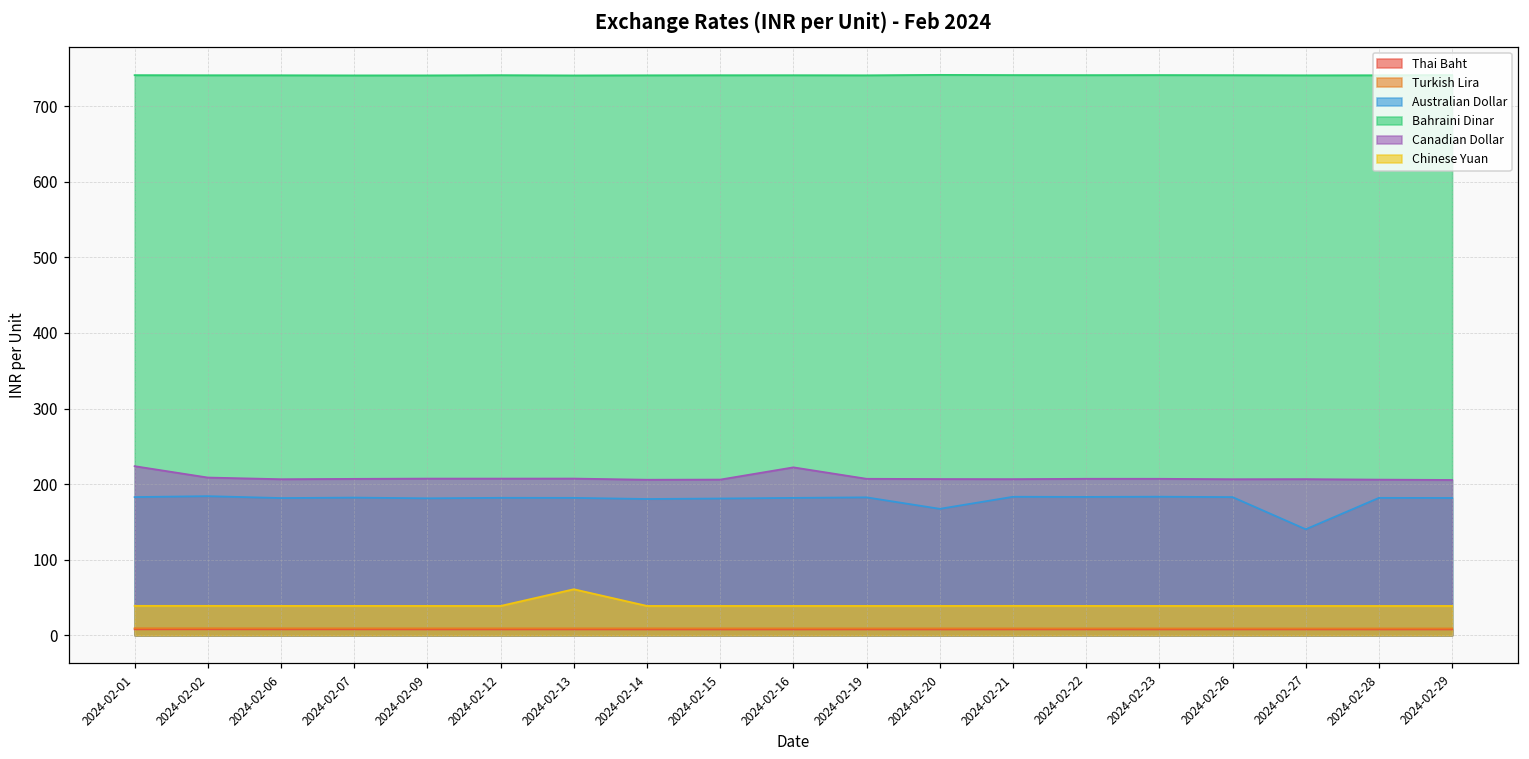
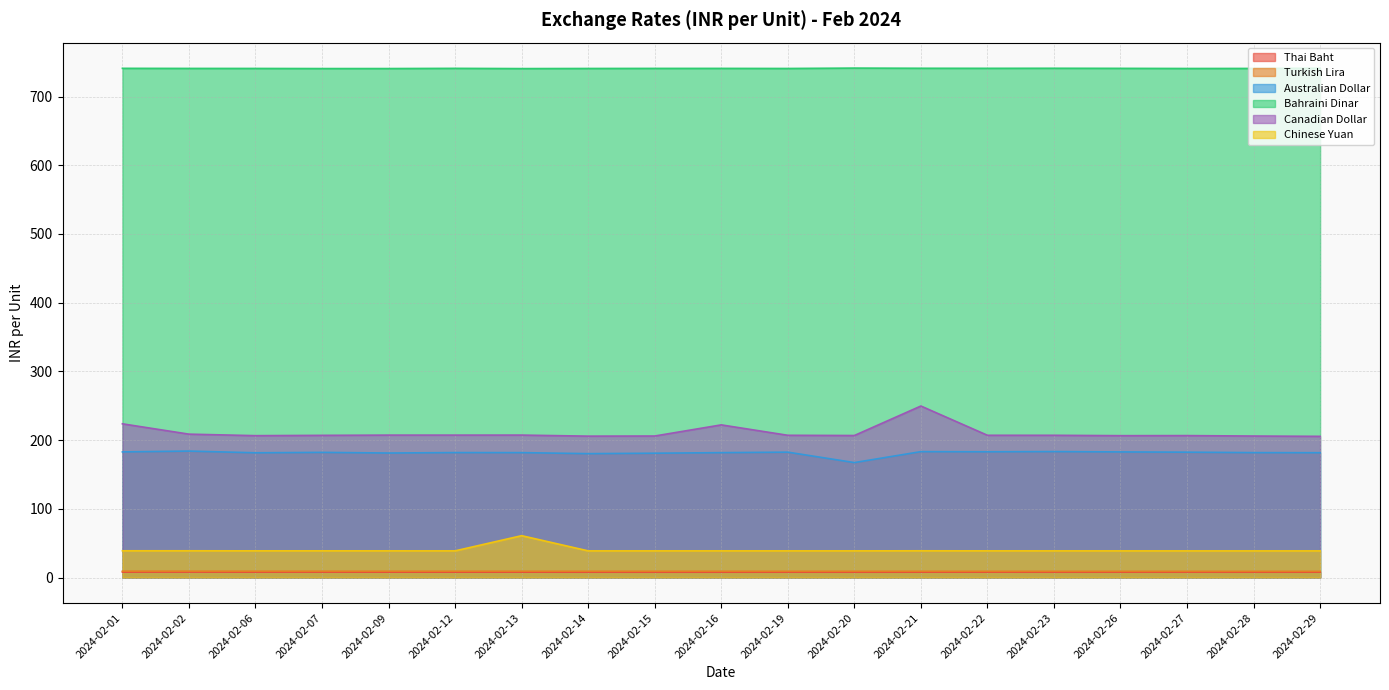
Canadian Dollar, 2024-02-21: 210 -> 250
Australian Dollar, 2024-02-27: 140 -> 180
